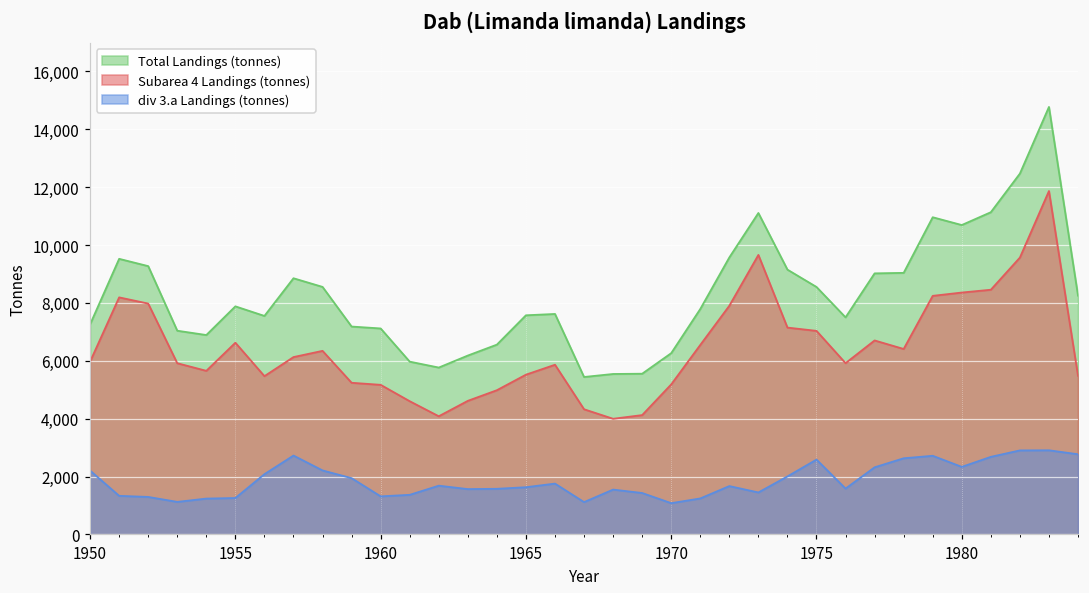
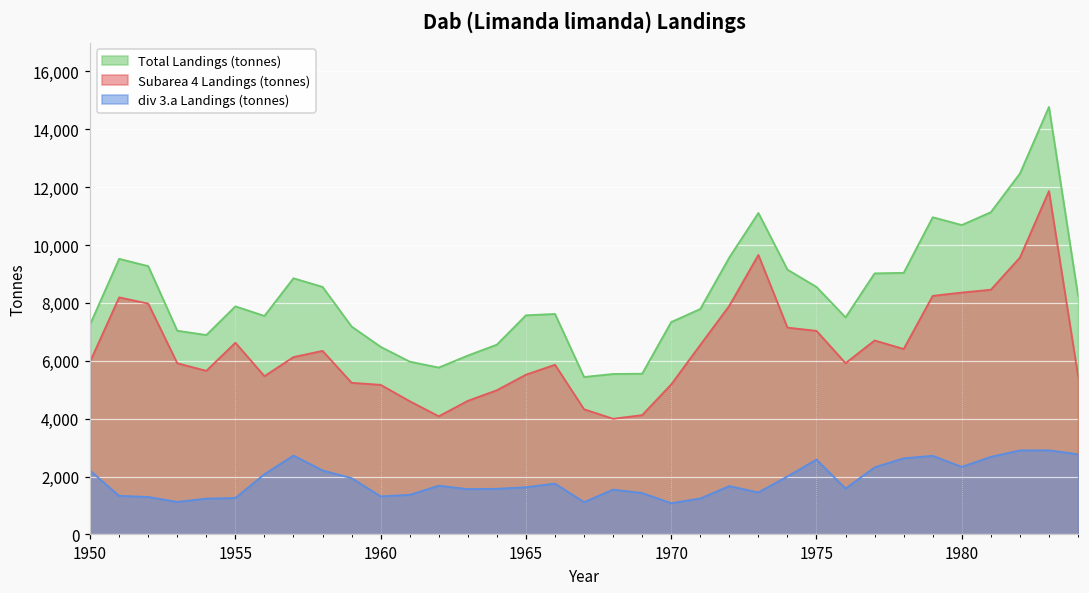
Total Landings (tonnes), 1960: 7,100 -> 6,500
Total Landings (tonnes), 1970: 6,300 -> 7,300
